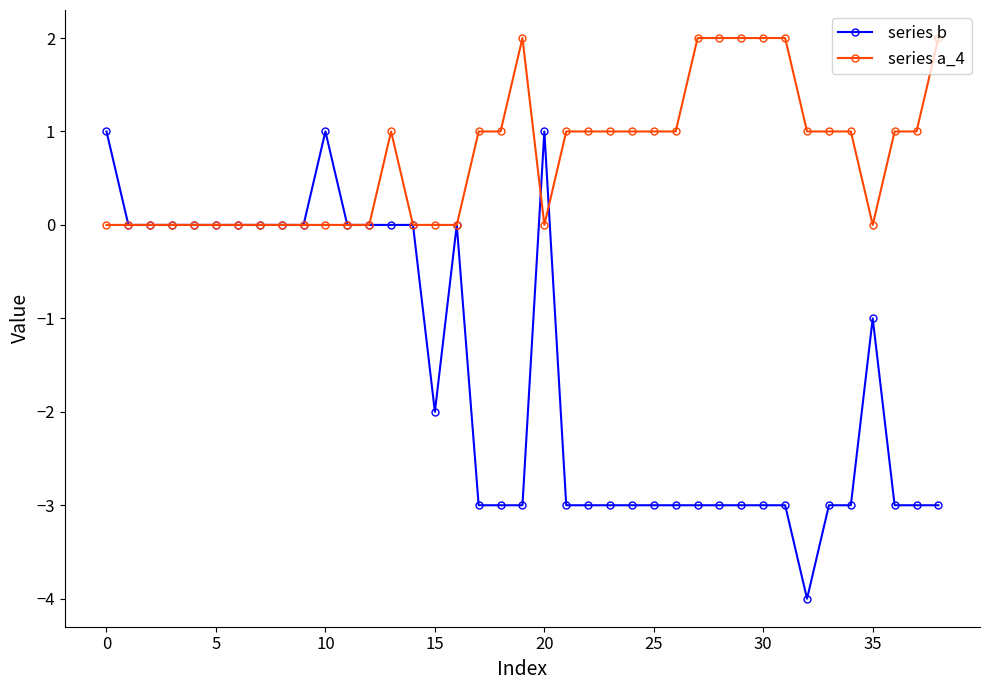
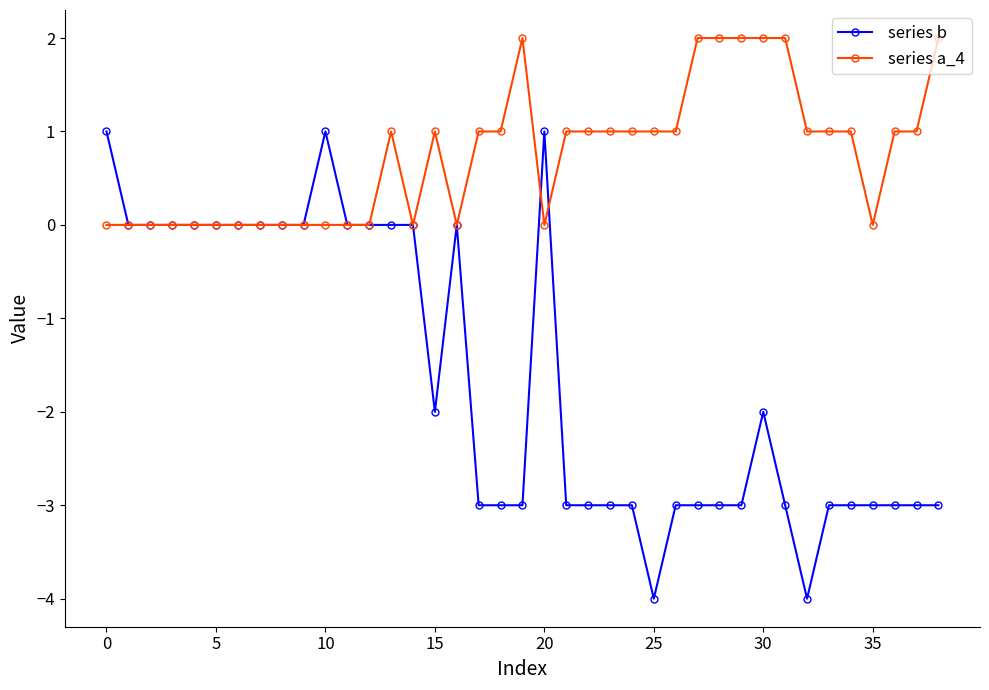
series a_4, 15: 0 -> 1
series b, 25: -3 -> -4
series b, 30: -3 -> -2
series b, 35: -1 -> -3
